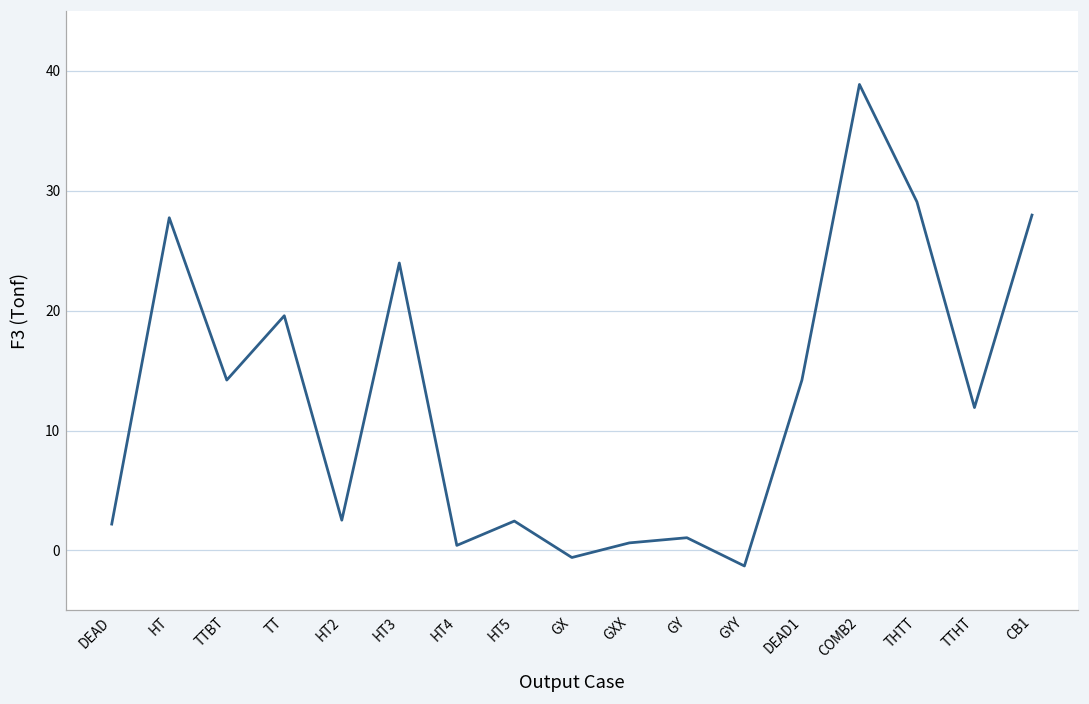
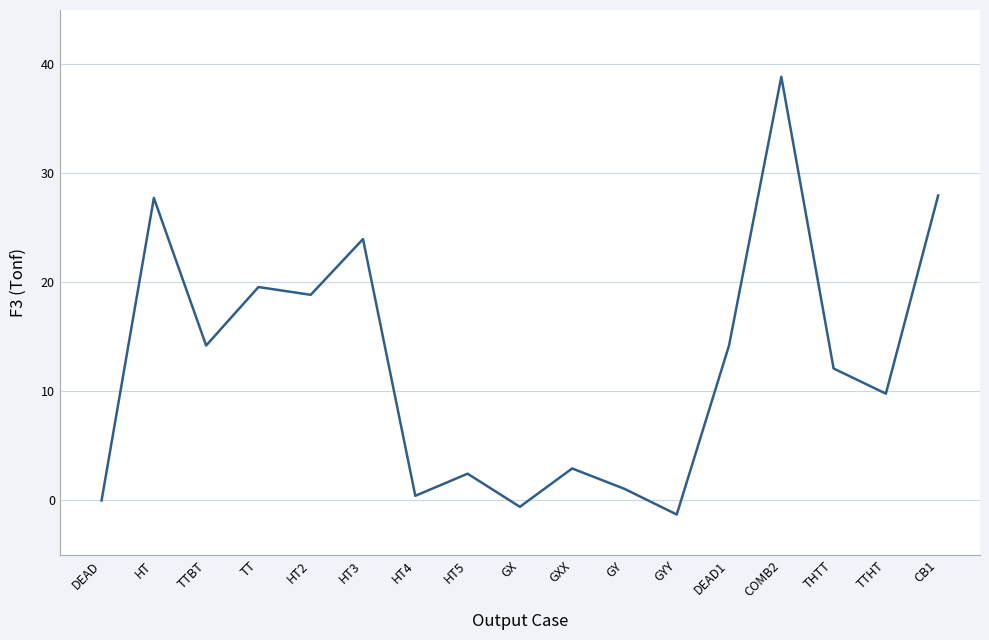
DEAD: 2.2 -> 0.0
HT2: 2.5 -> 18.9
GXX: 0.6 -> 2.9
THTT: 29.1 -> 12.1
TTHT: 11.9 -> 9.8
